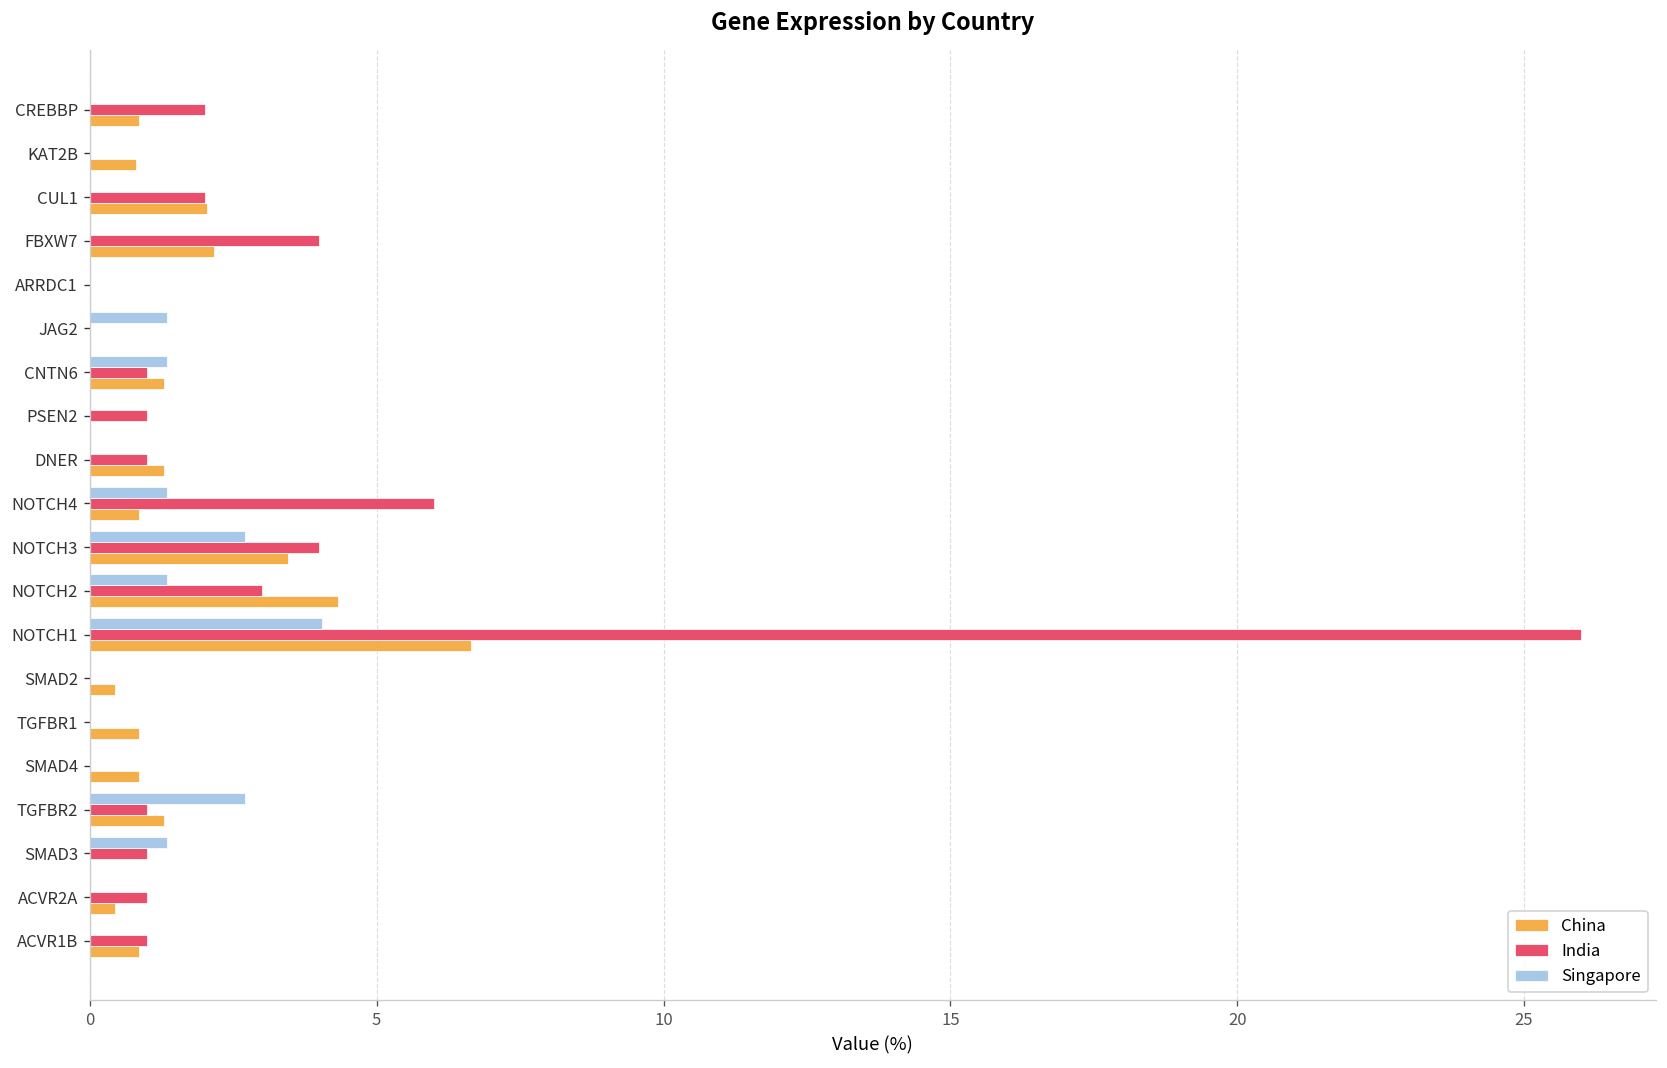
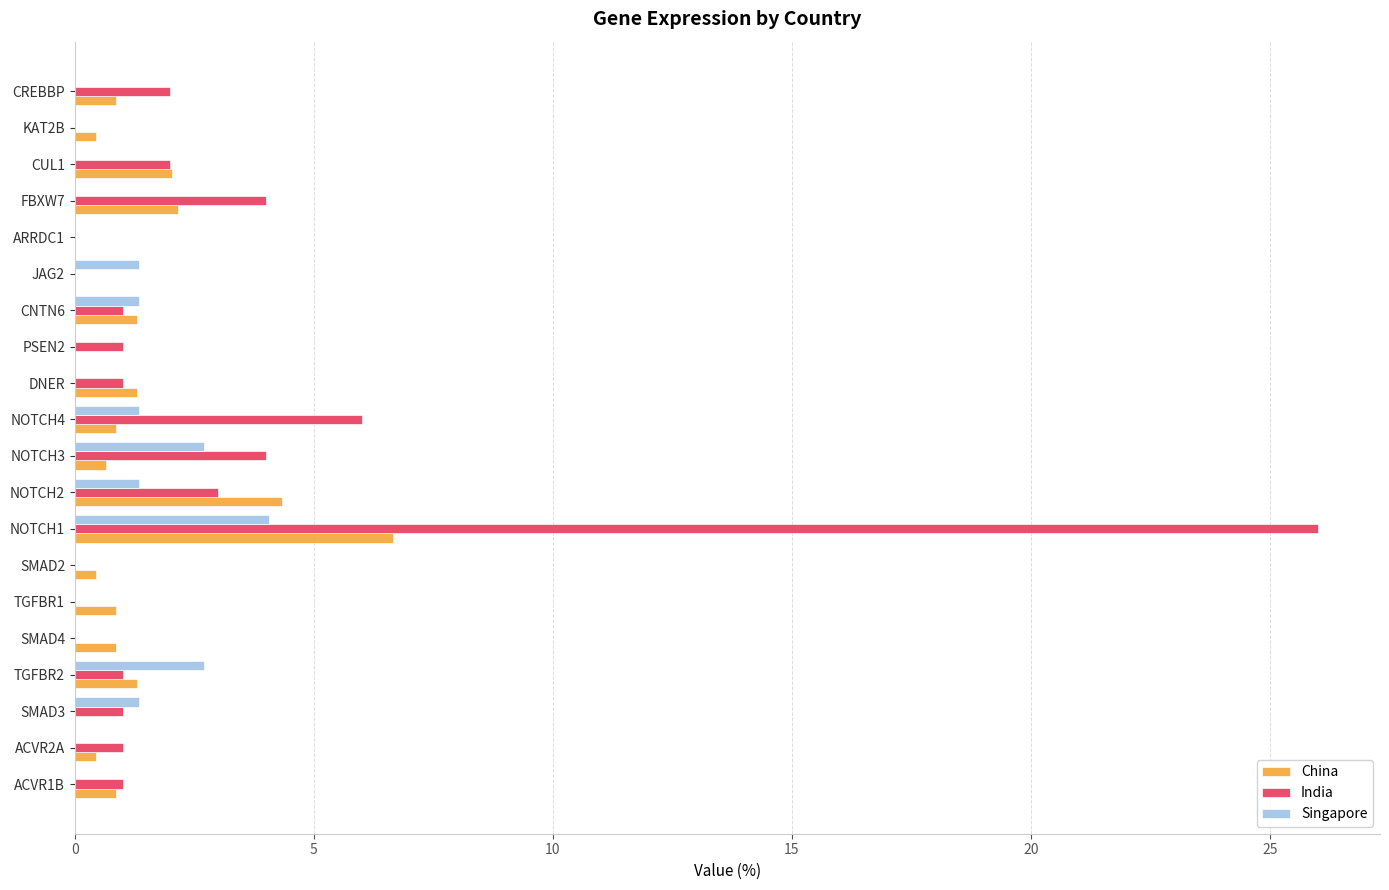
China, KAT2B: 0.8 -> 0.4
China, NOTCH3: 3.5 -> 0.6
